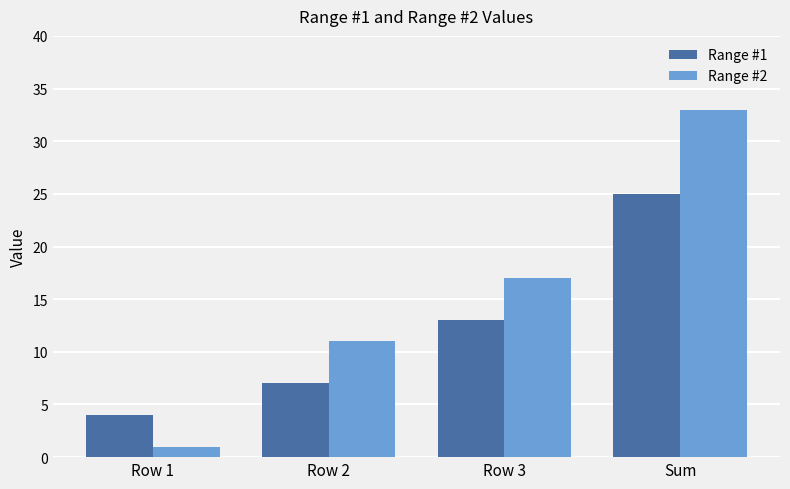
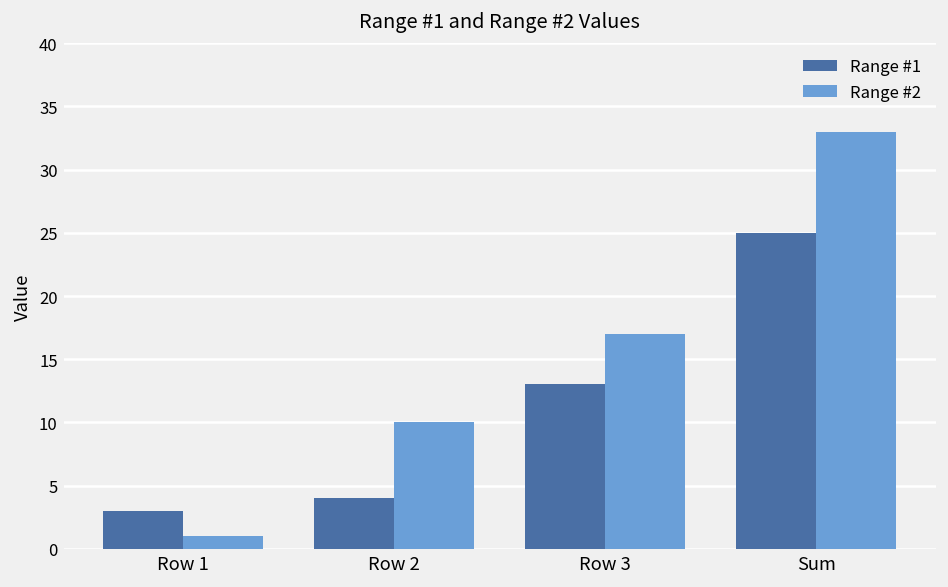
Range #1, Row 1: 4 -> 3
Range #1, Row 2: 7 -> 4
Range #2, Row 2: 11 -> 10
